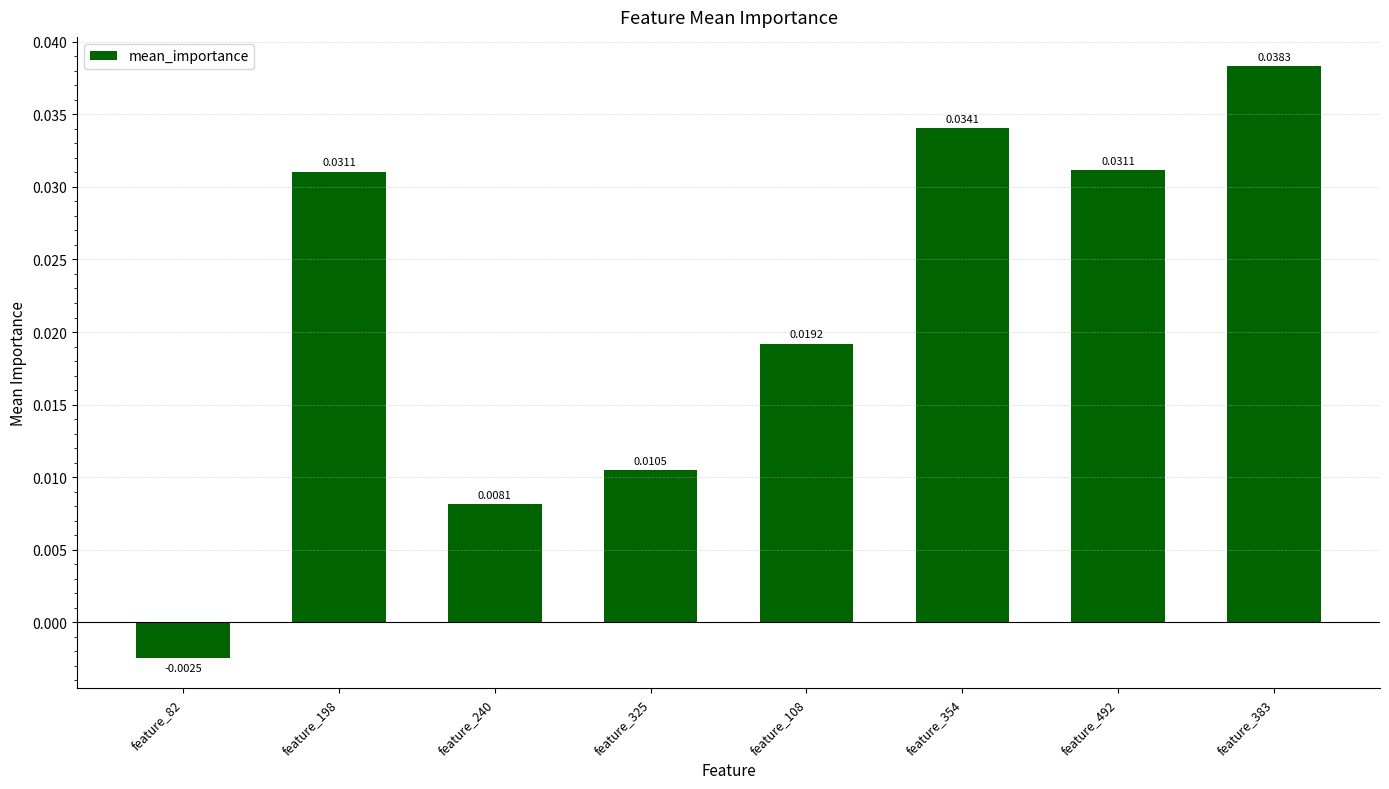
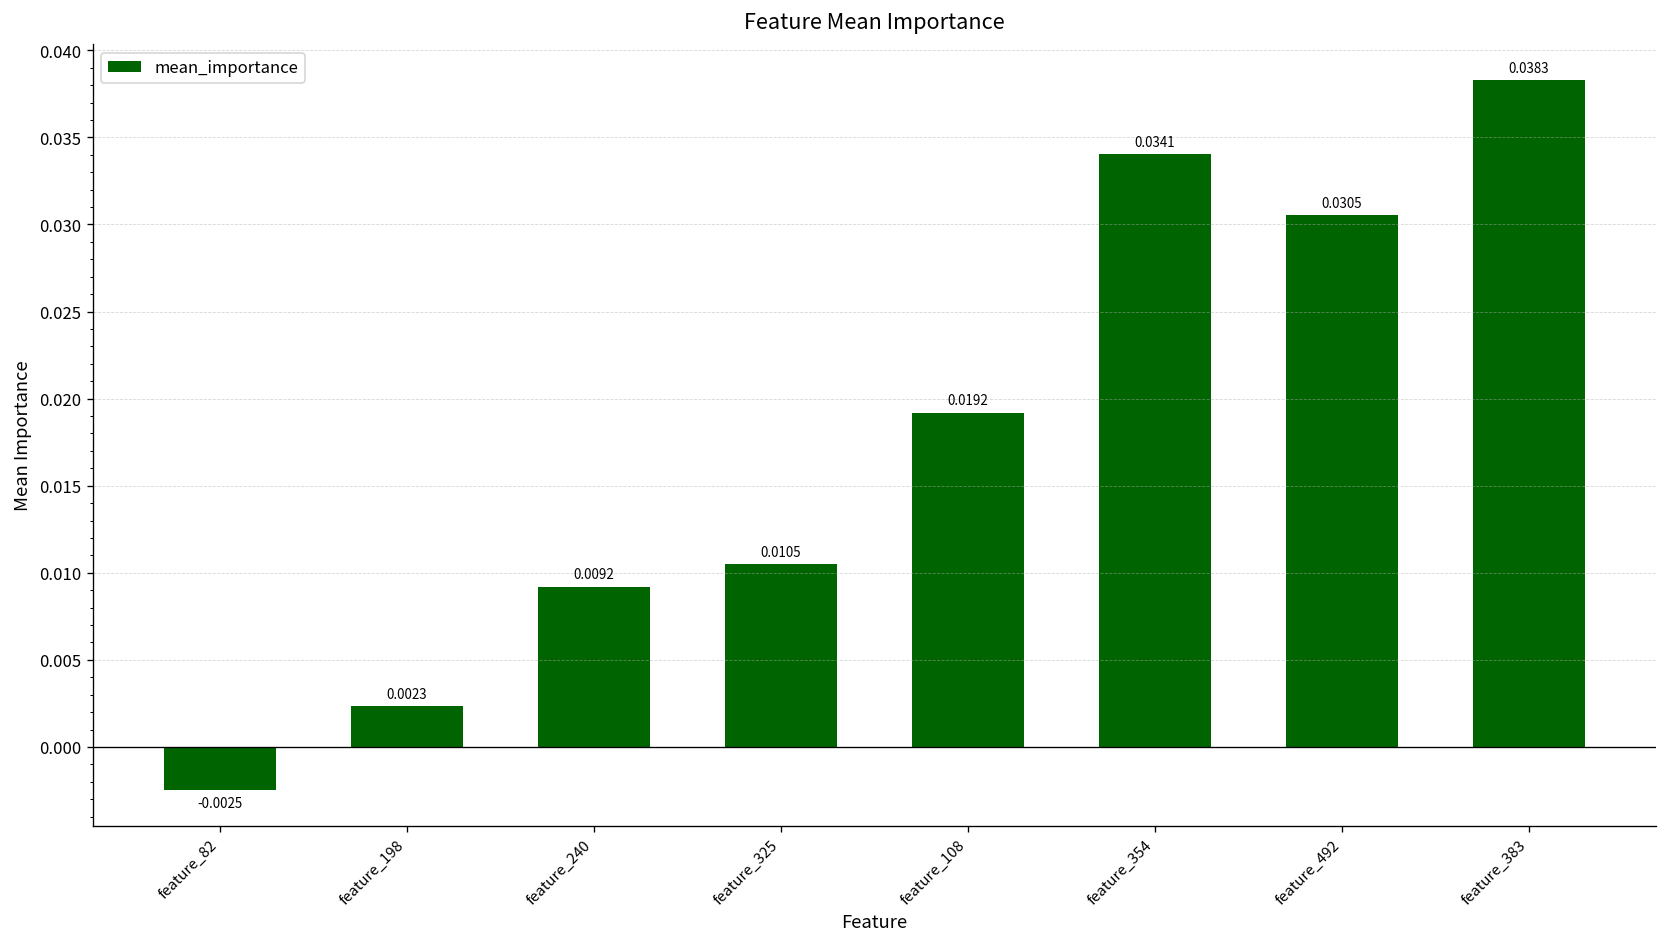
feature_198: 0.0311 -> 0.0023
feature_240: 0.0081 -> 0.0092
feature_492: 0.0311 -> 0.0305
